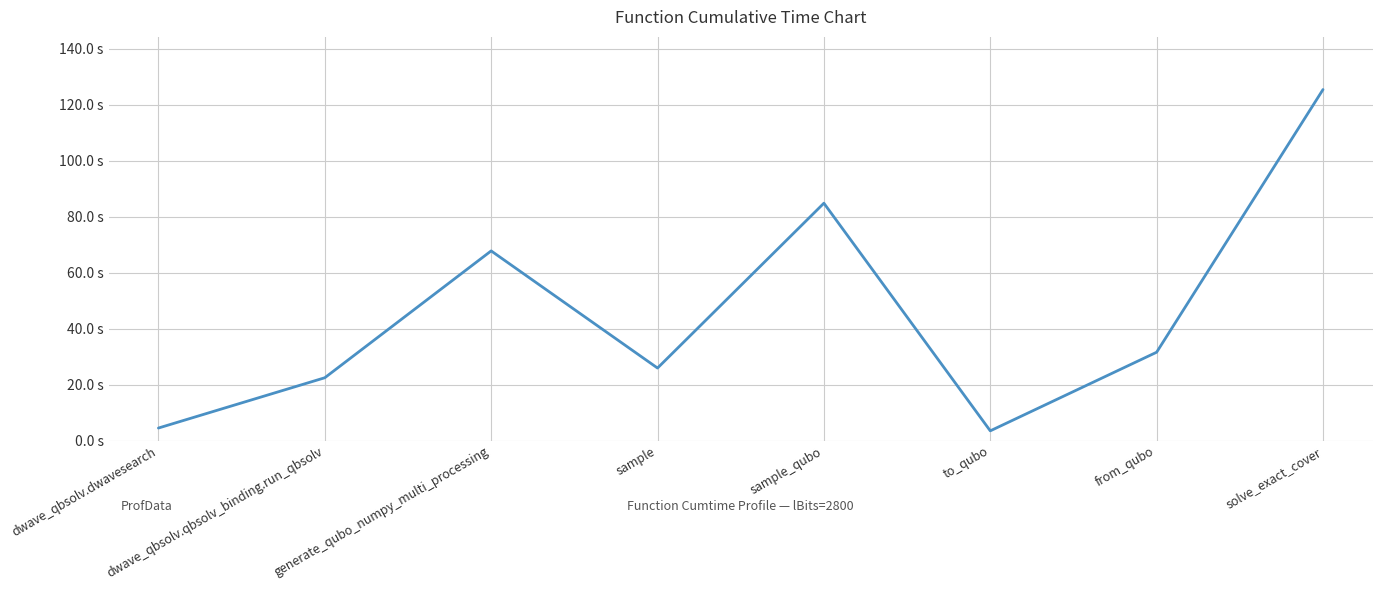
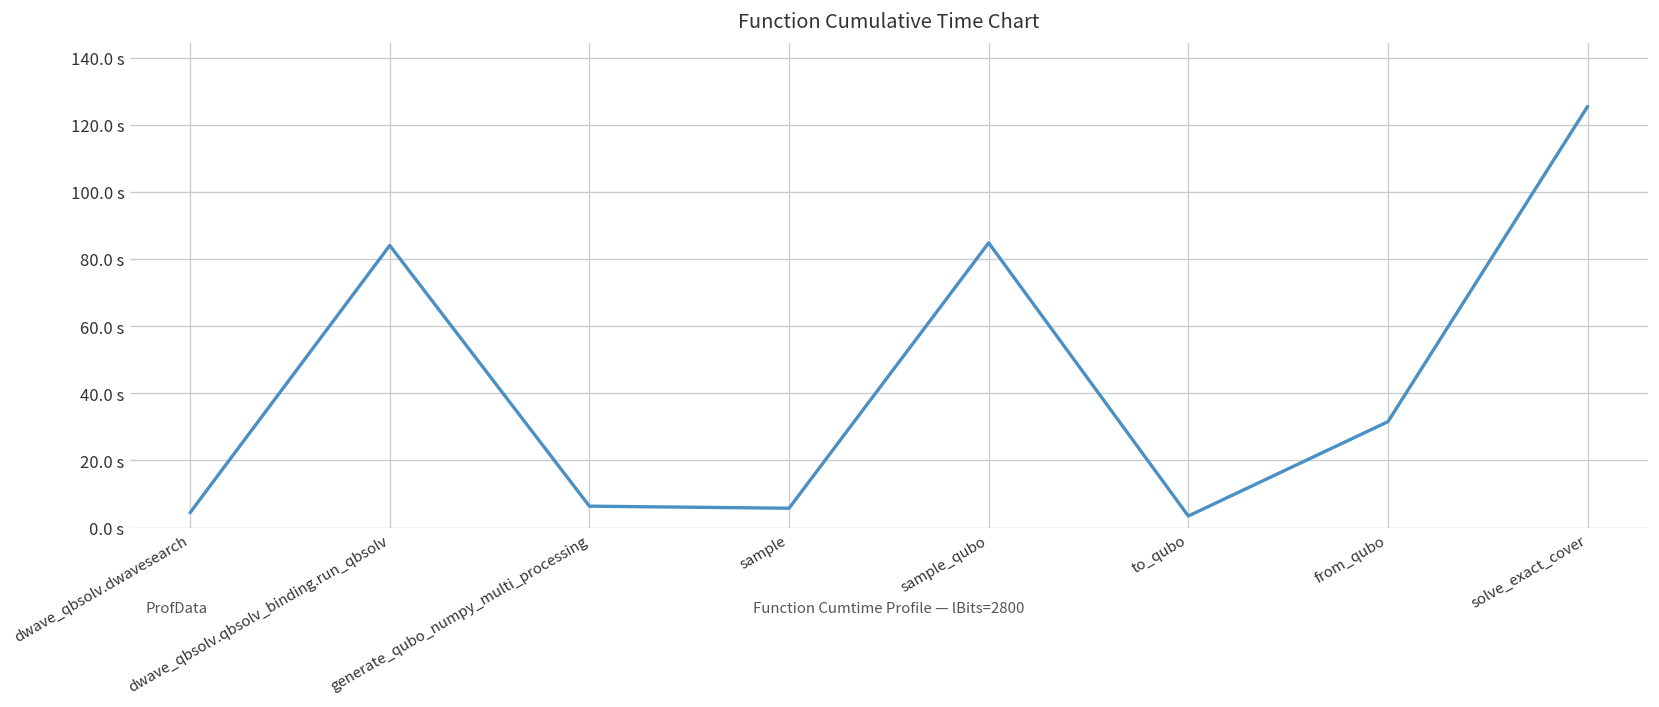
dwave_qbsolv.qbsolv_binding.run_qbsolv: 22 s -> 84 s
generate_qubo_numpy_multi_processing: 68 s -> 6 s
sample: 26 s -> 6 s
